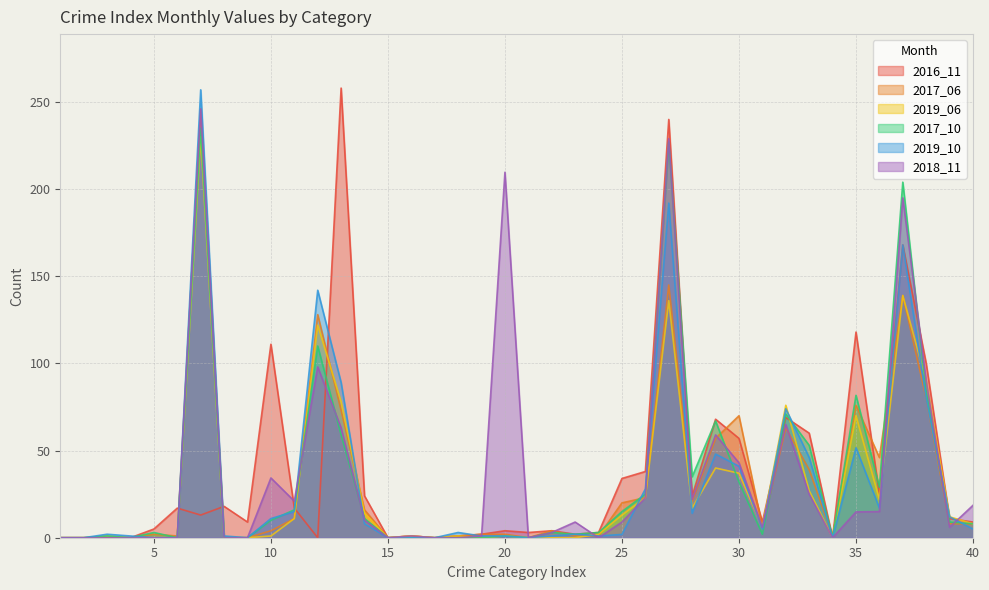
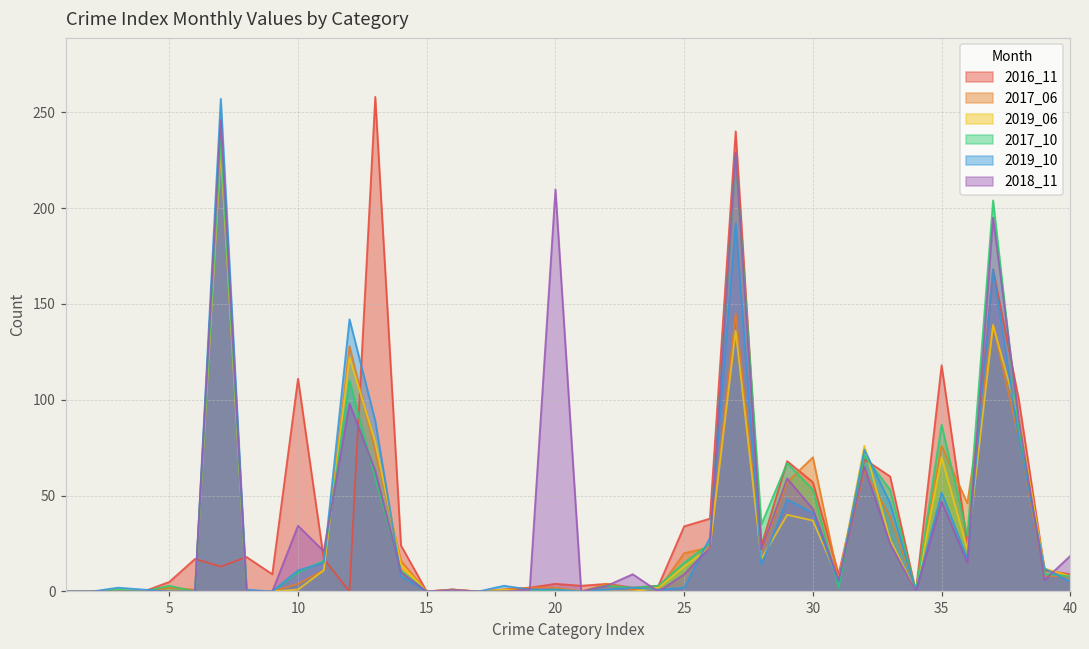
2017_10, 30: 32 -> 53
2017_10, 35: 82 -> 87
2018_11, 35: 15 -> 47
